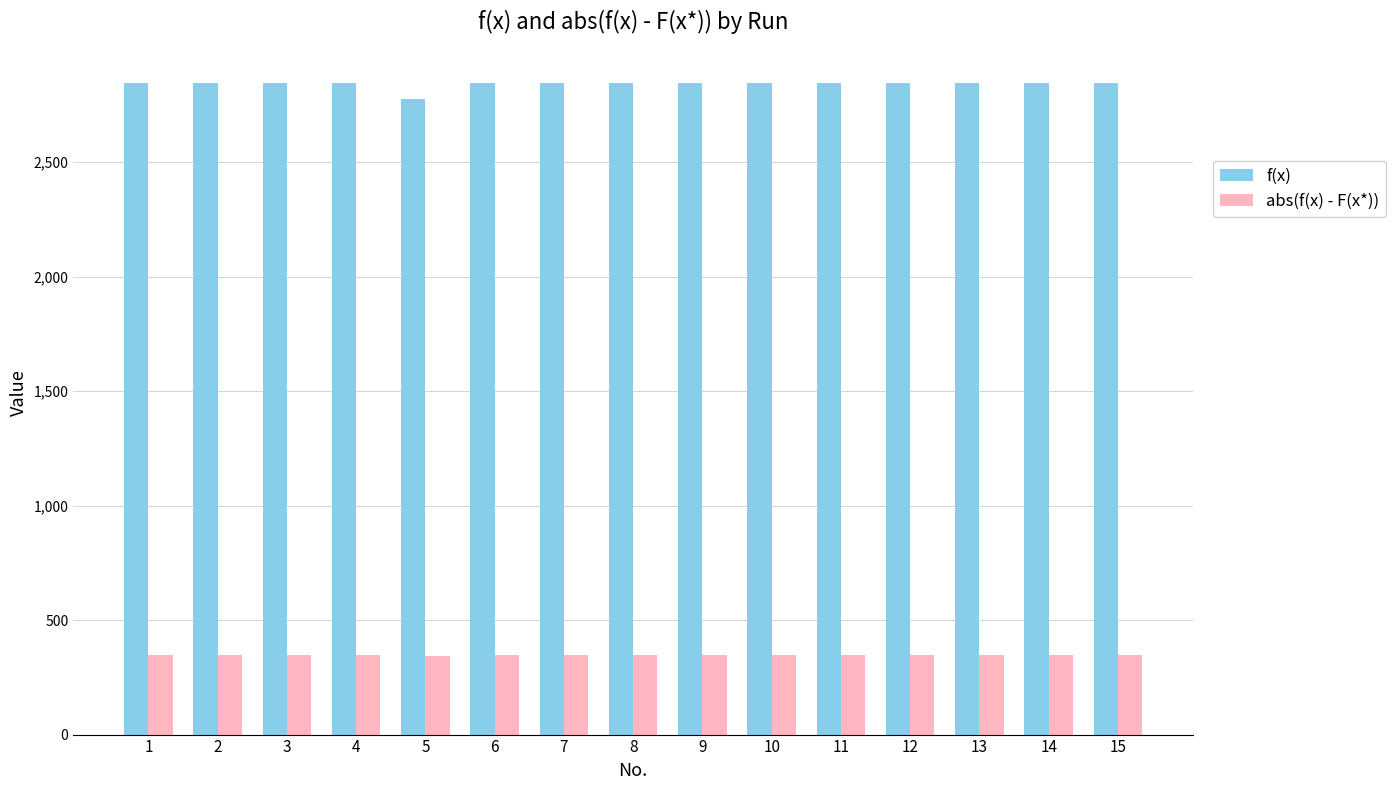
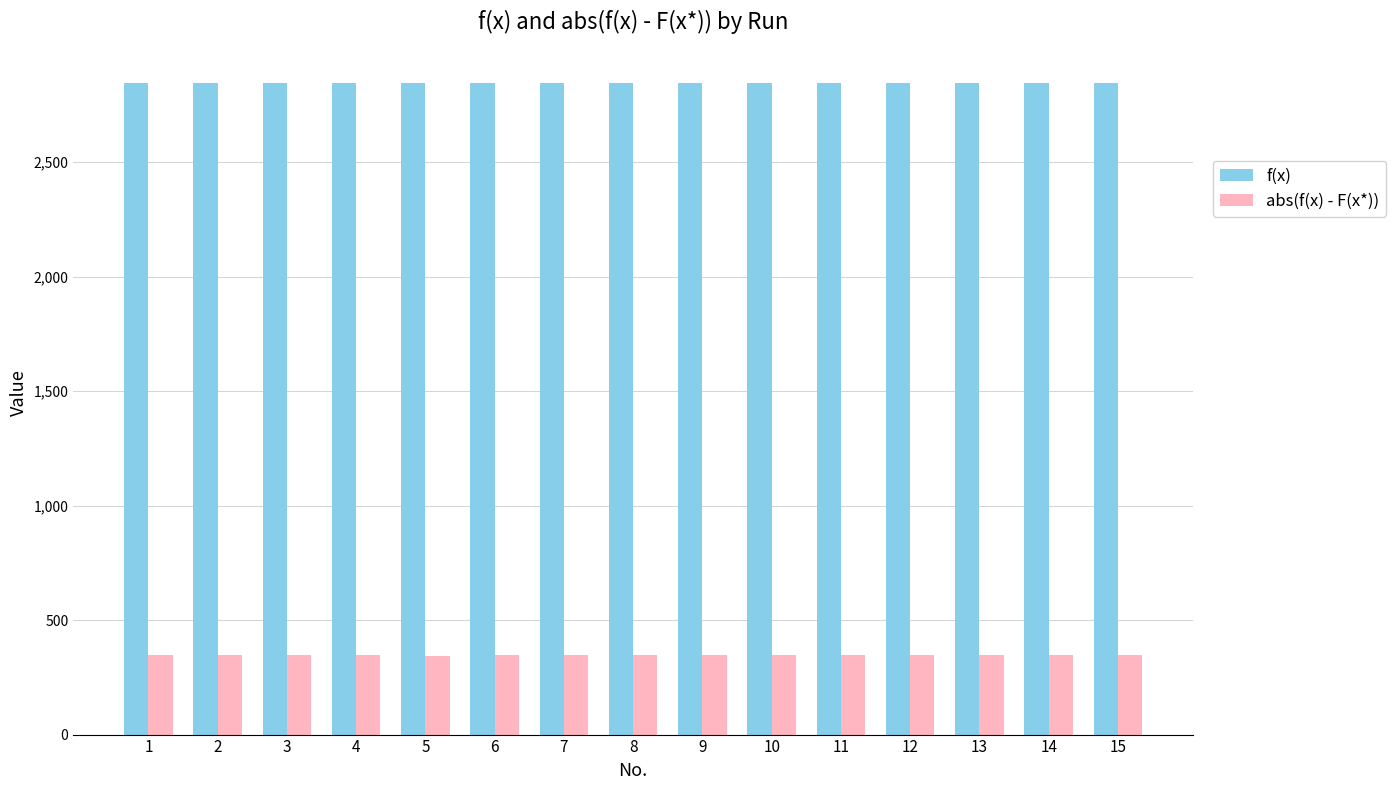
f(x), 5: 2,770 -> 2,840
